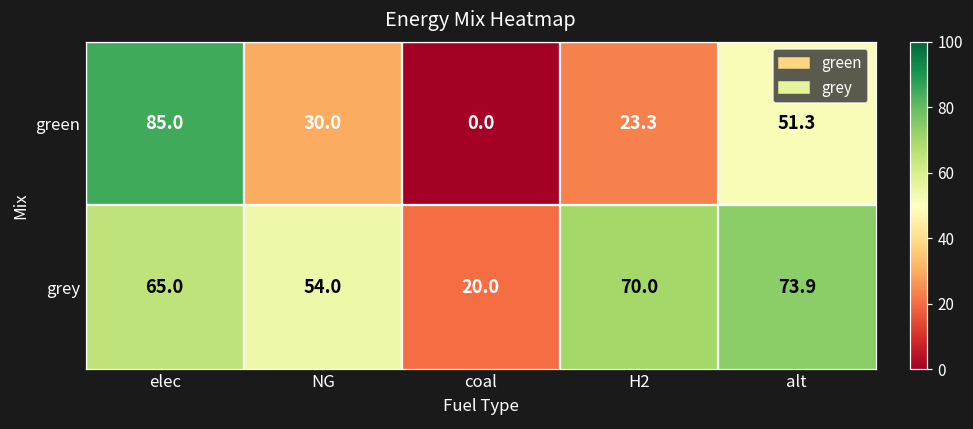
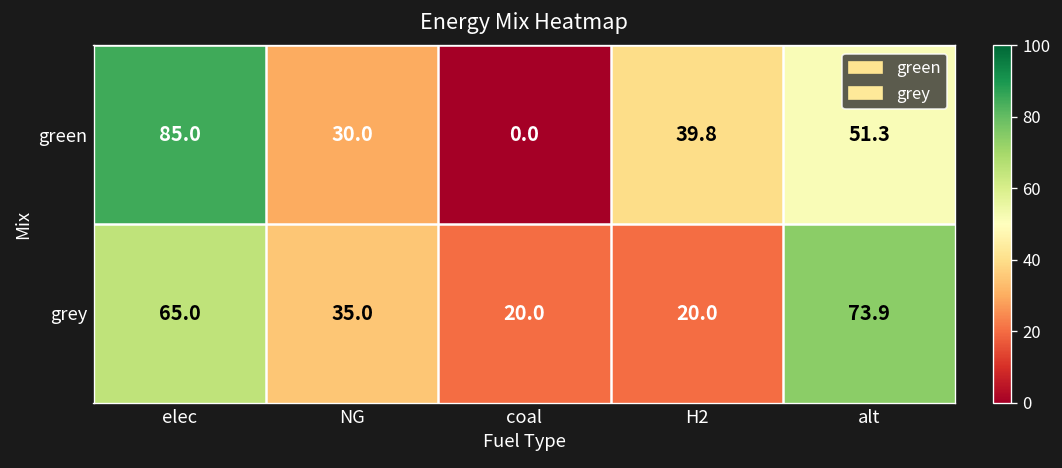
green, H2: 23.3 -> 39.8
grey, NG: 54.0 -> 35.0
grey, H2: 70.0 -> 20.0
